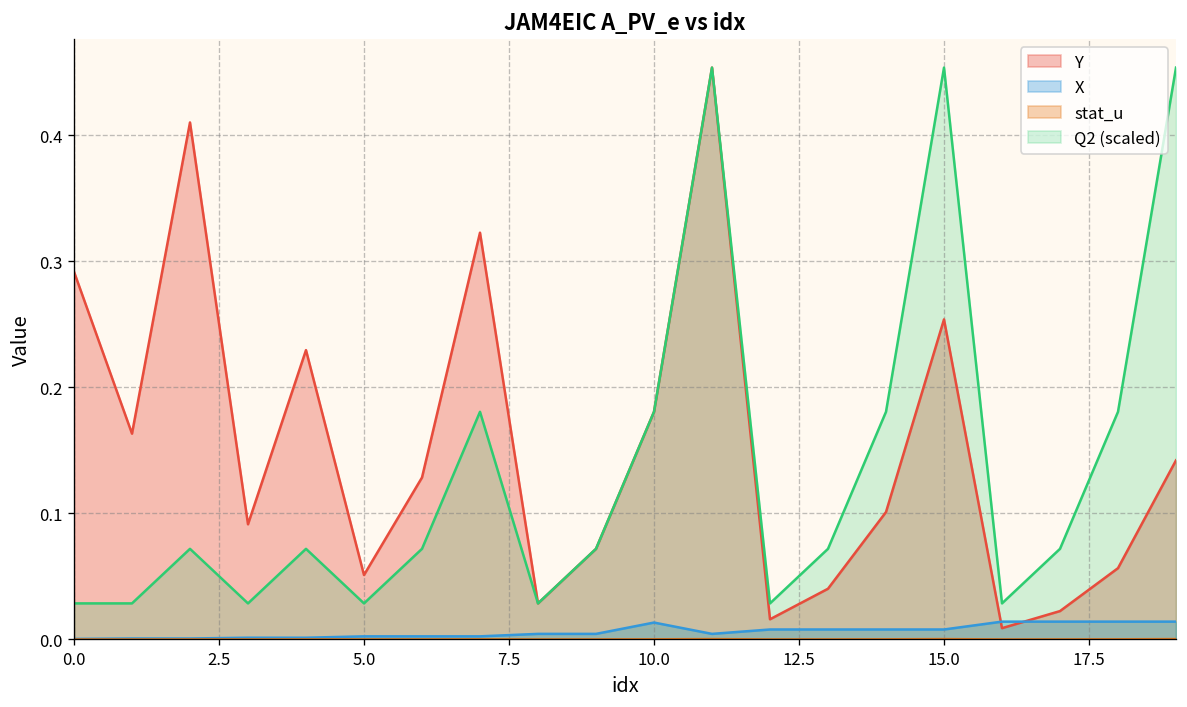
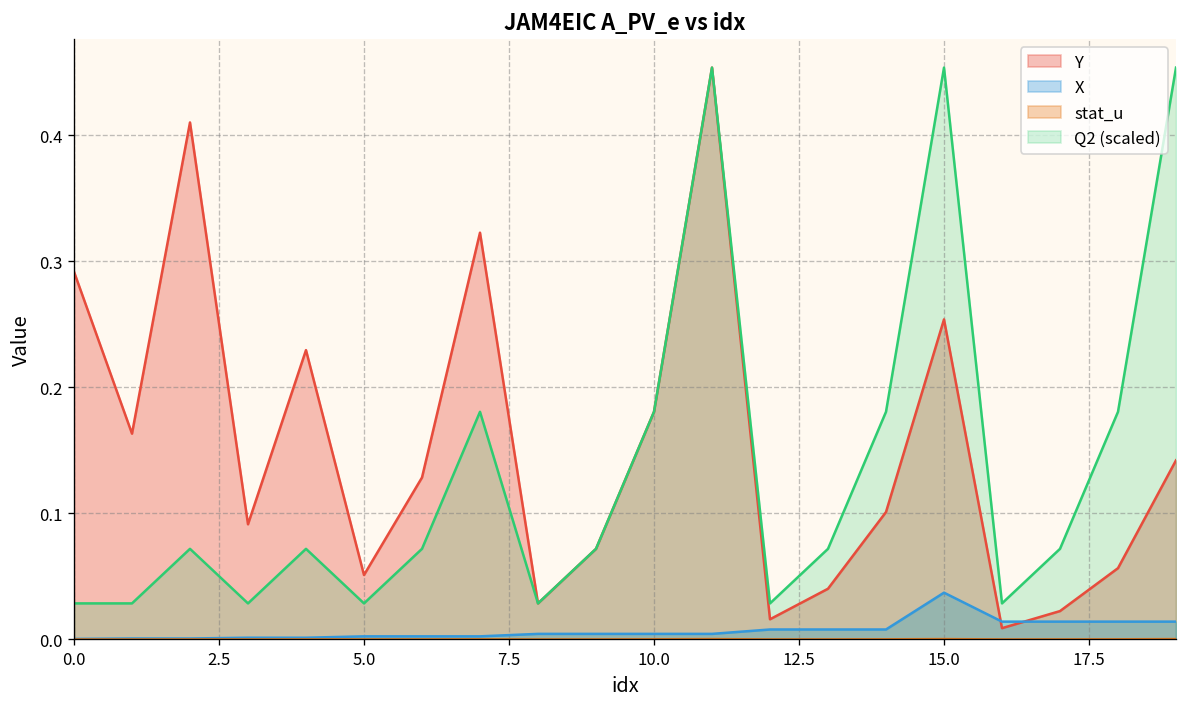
X, 10.0: 0.013 -> 0.004
X, 15.0: 0.008 -> 0.037
